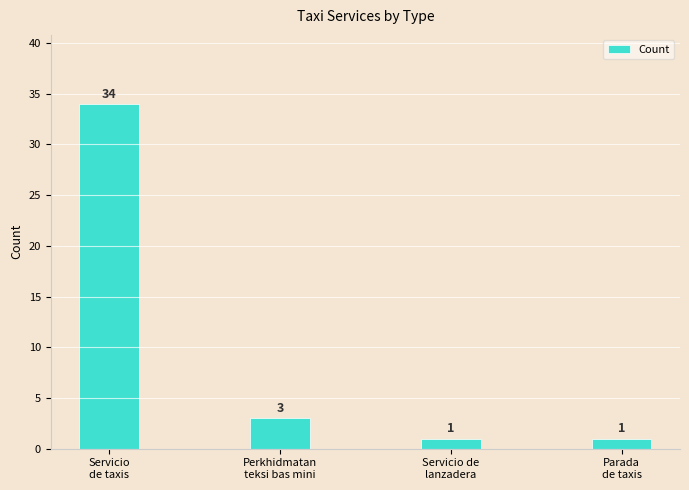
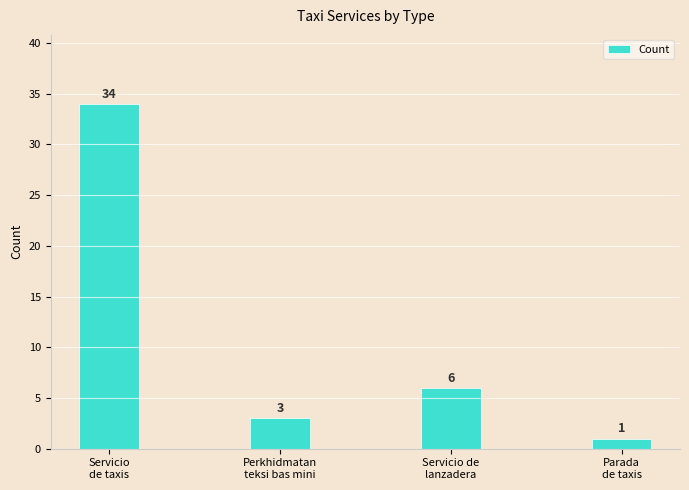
Servicio de lanzadera: 1 -> 6
